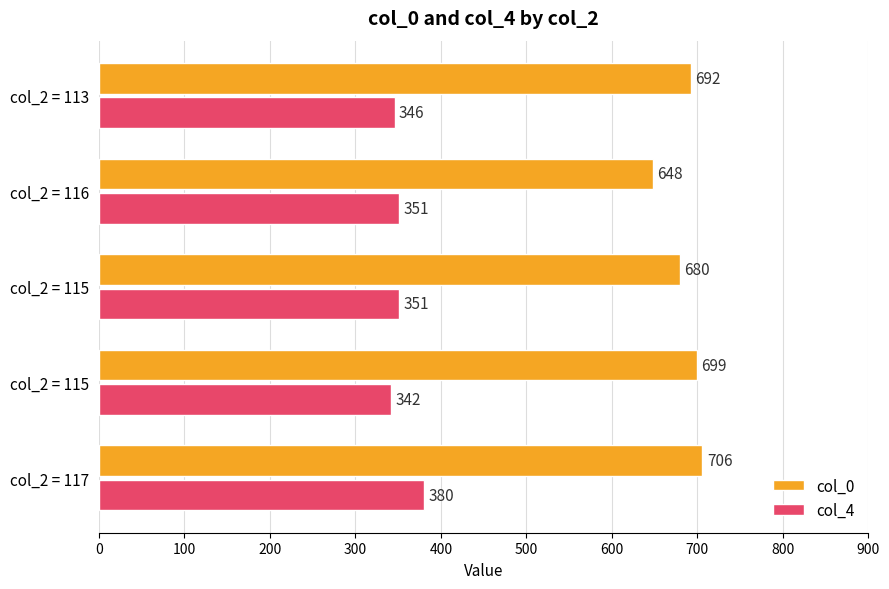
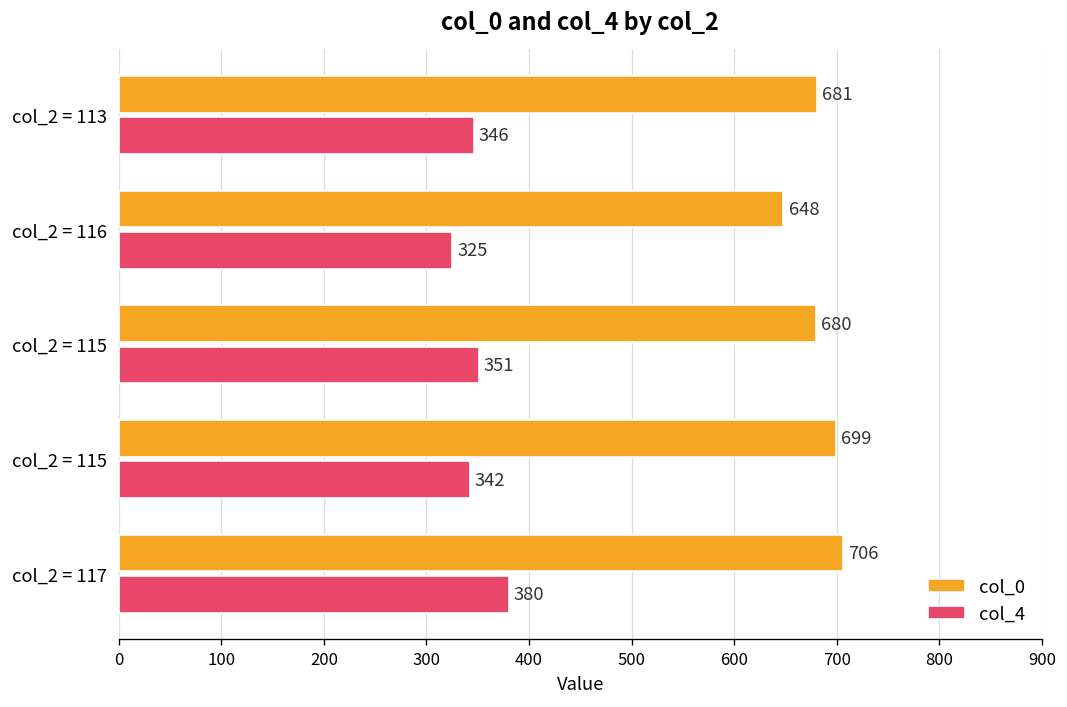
col_0, col_2 = 113: 692 -> 681
col_4, col_2 = 116: 351 -> 325
